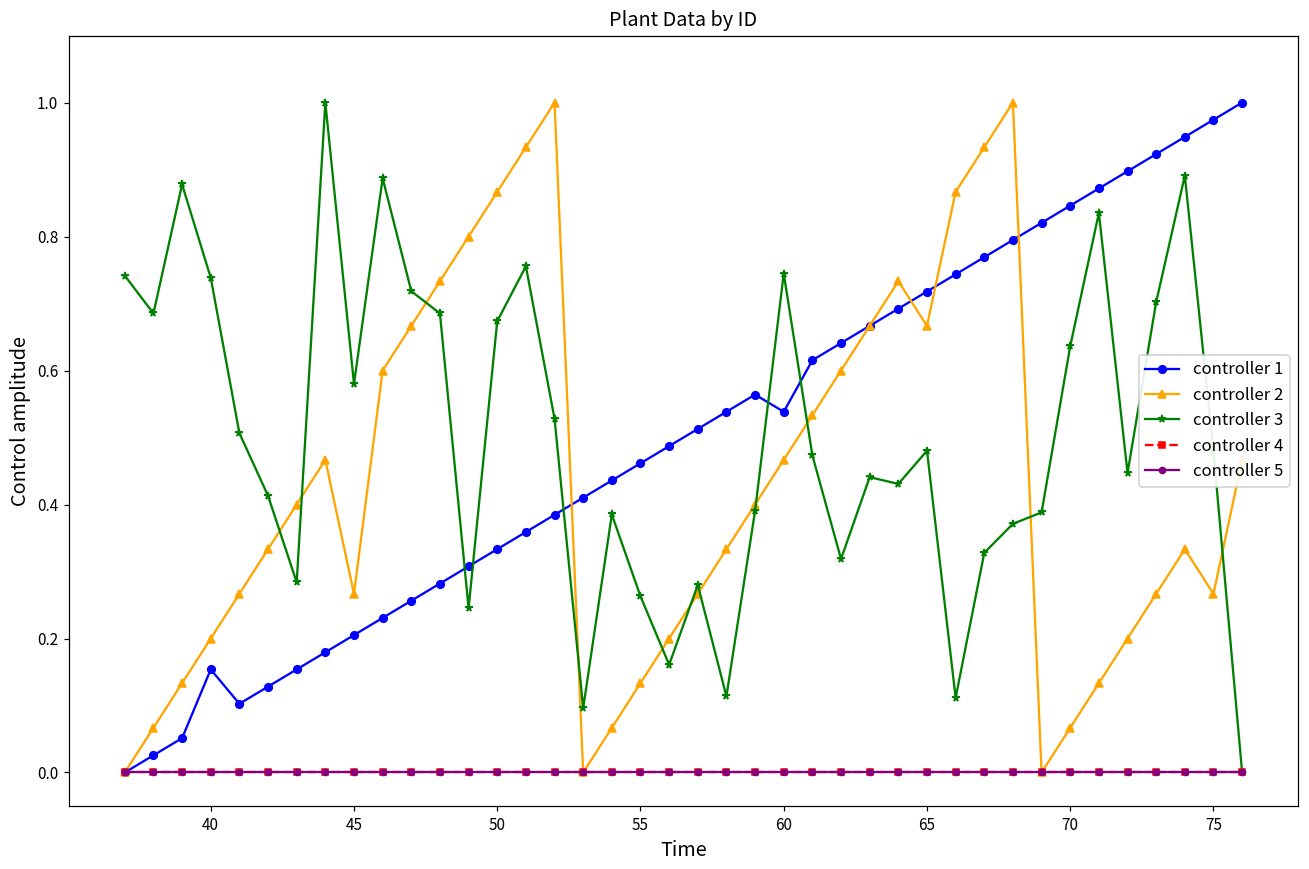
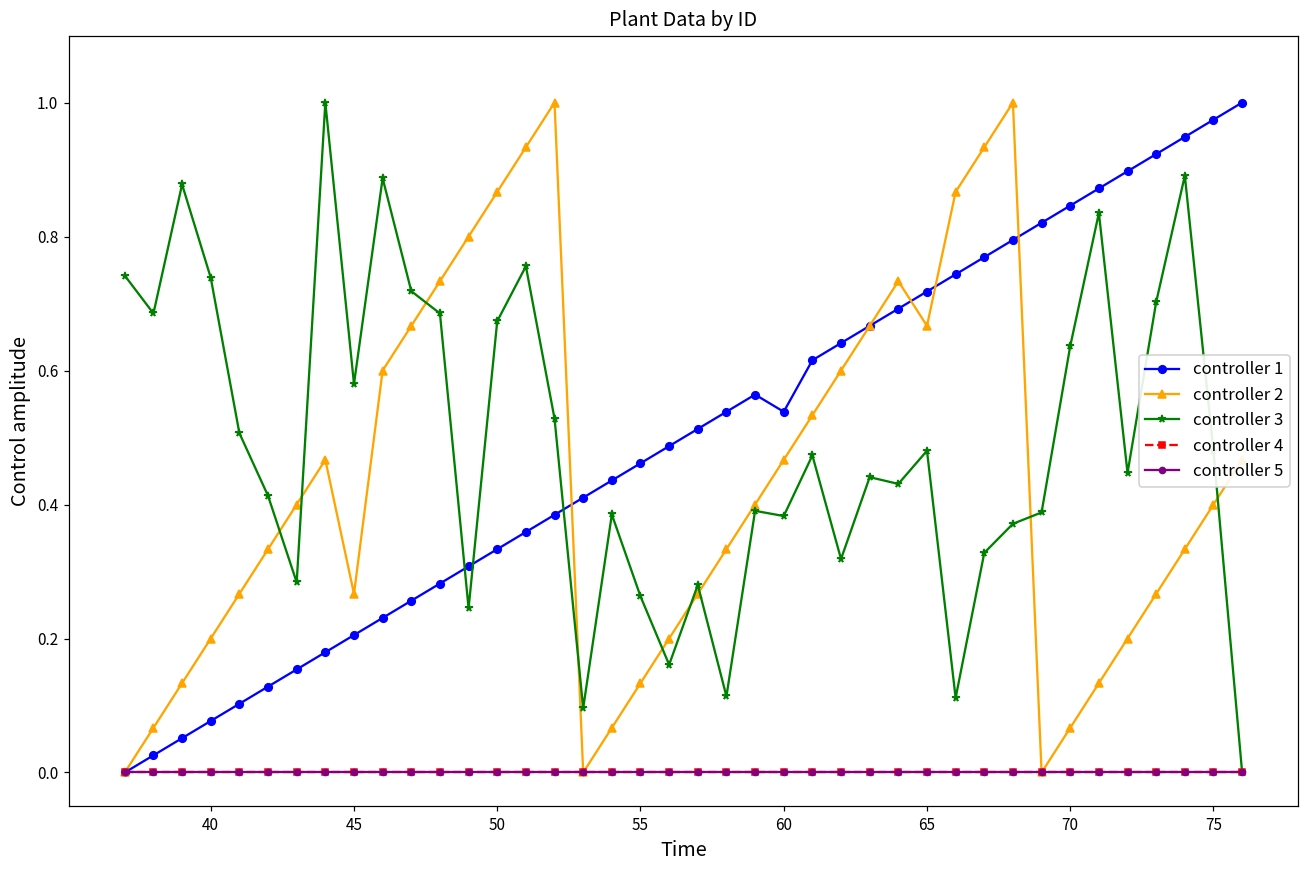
controller 1, 40: 0.15 -> 0.08
controller 3, 60: 0.74 -> 0.38
controller 2, 75: 0.27 -> 0.40
